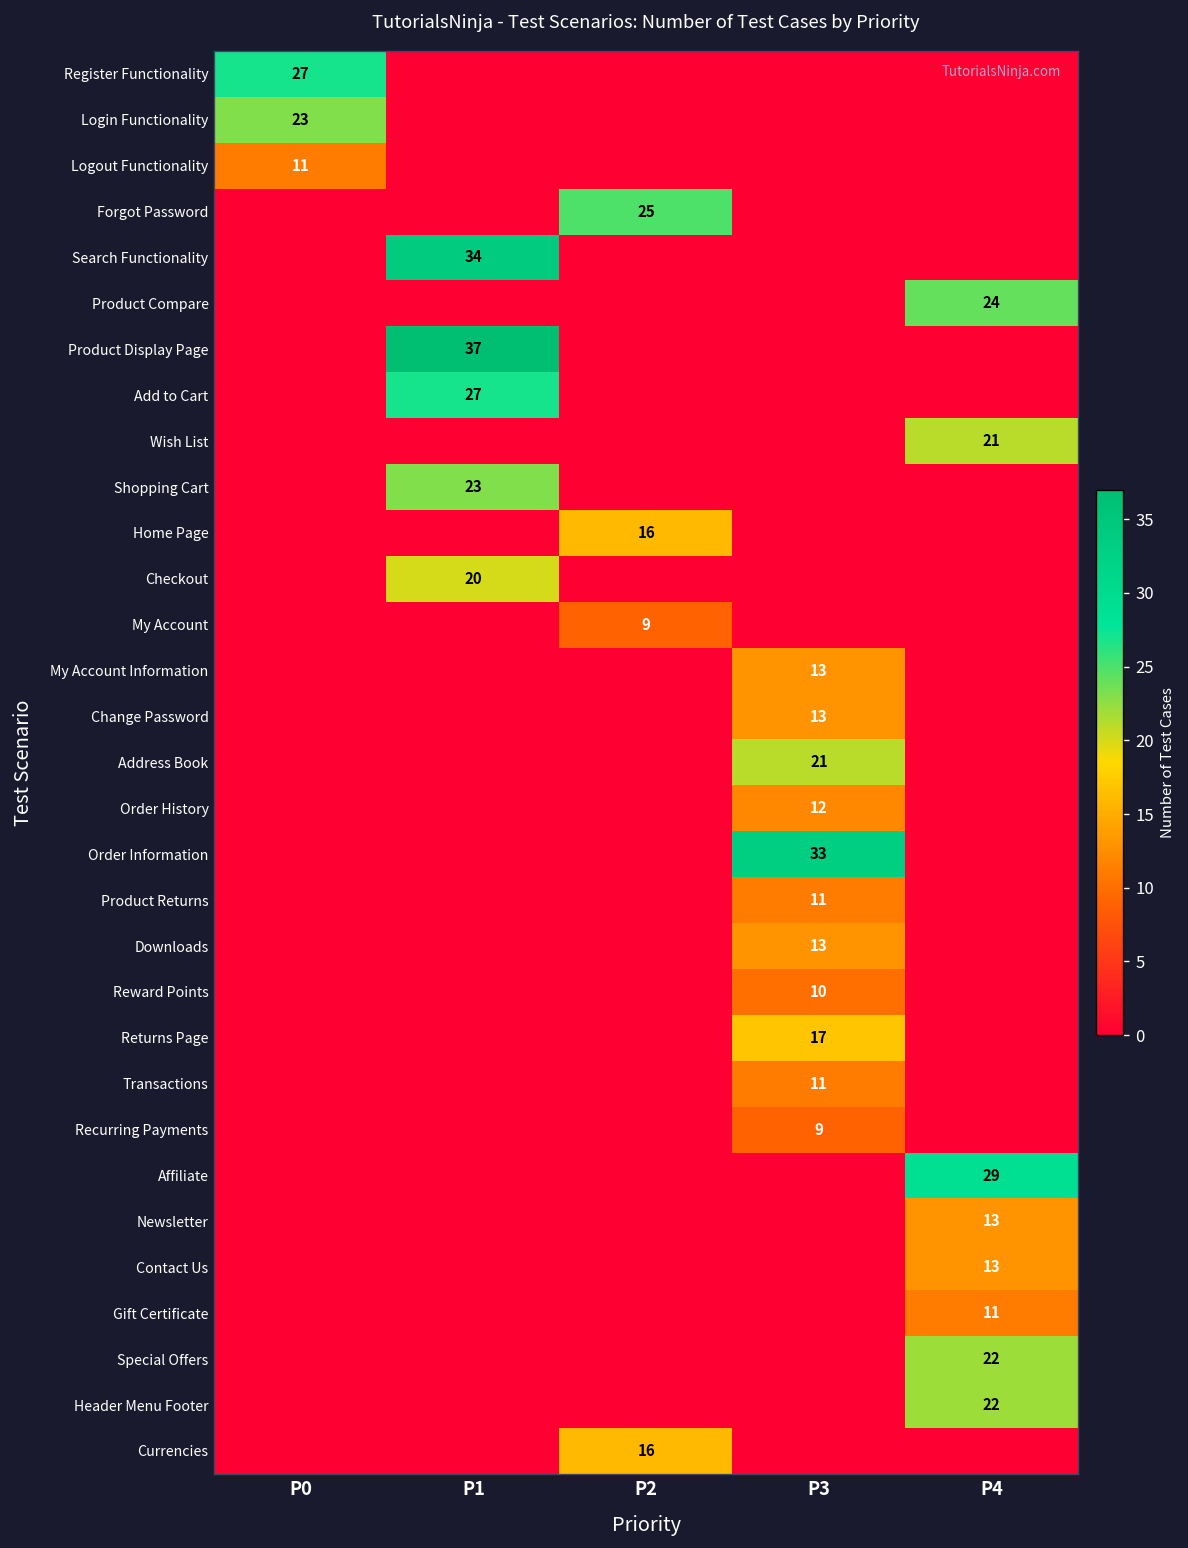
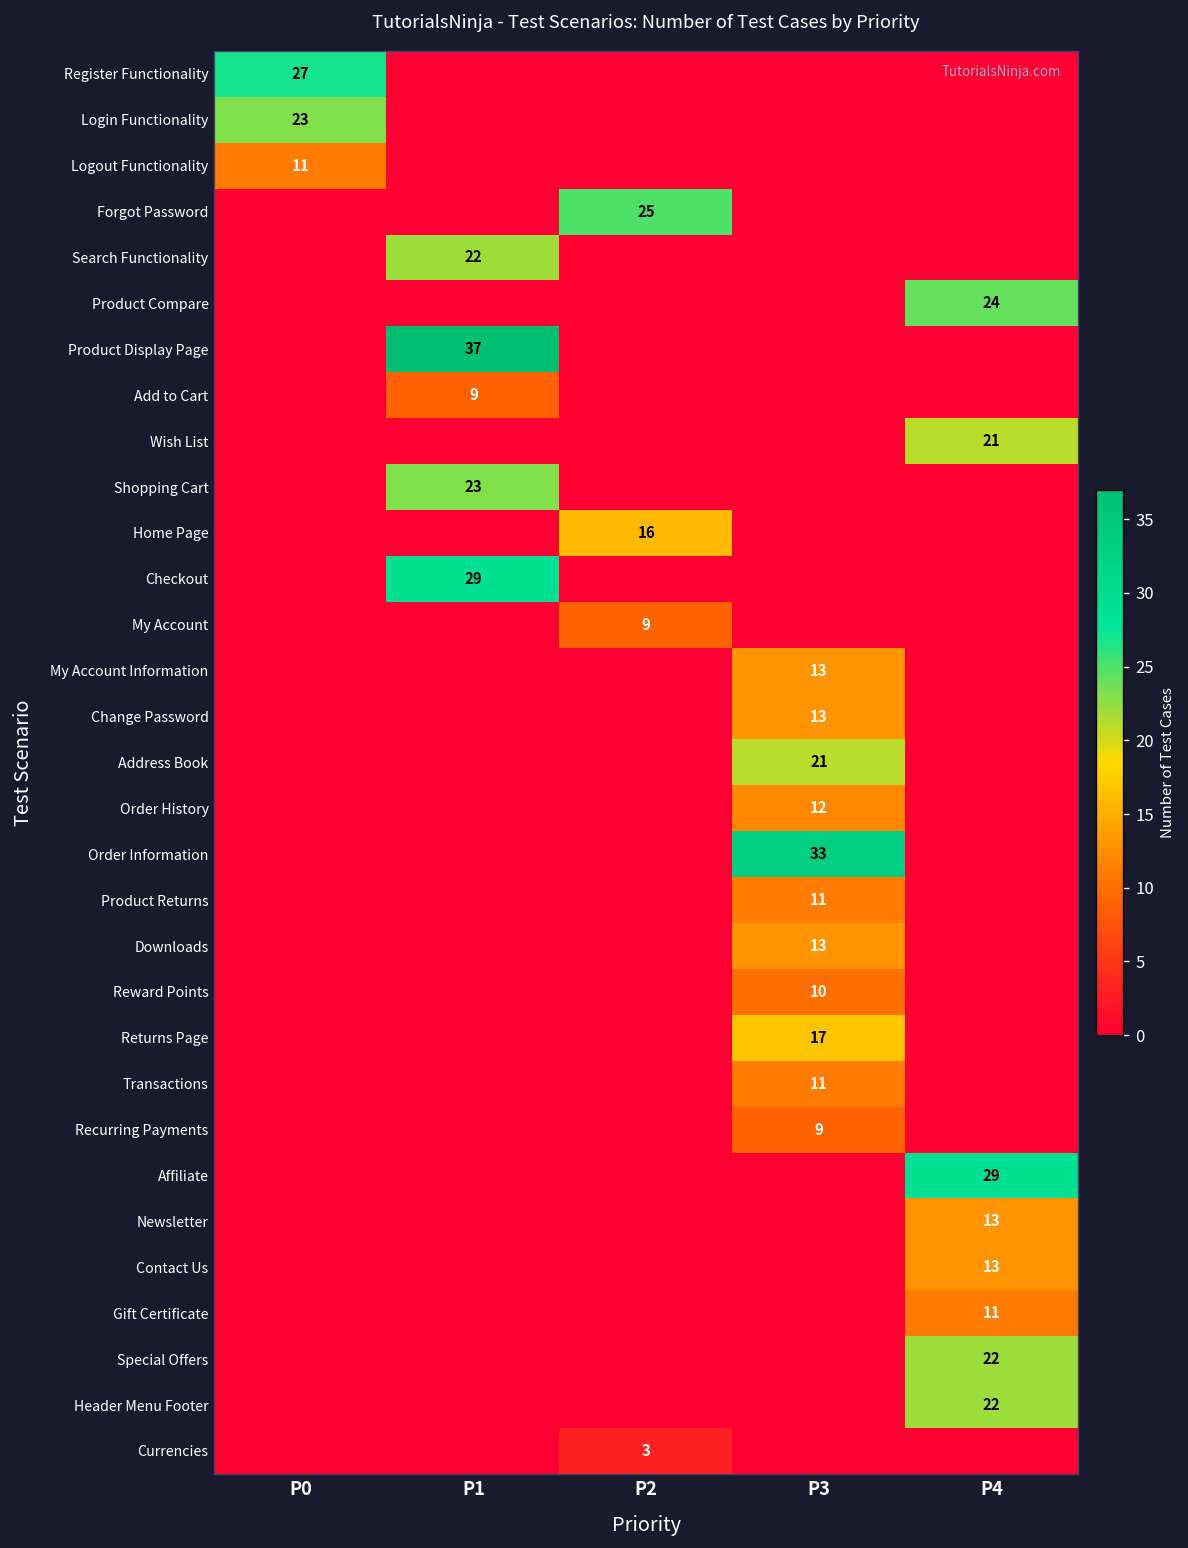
Search Functionality, P1: 34 -> 22
Add to Cart, P1: 27 -> 9
Checkout, P1: 20 -> 29
Currencies, P2: 16 -> 3
